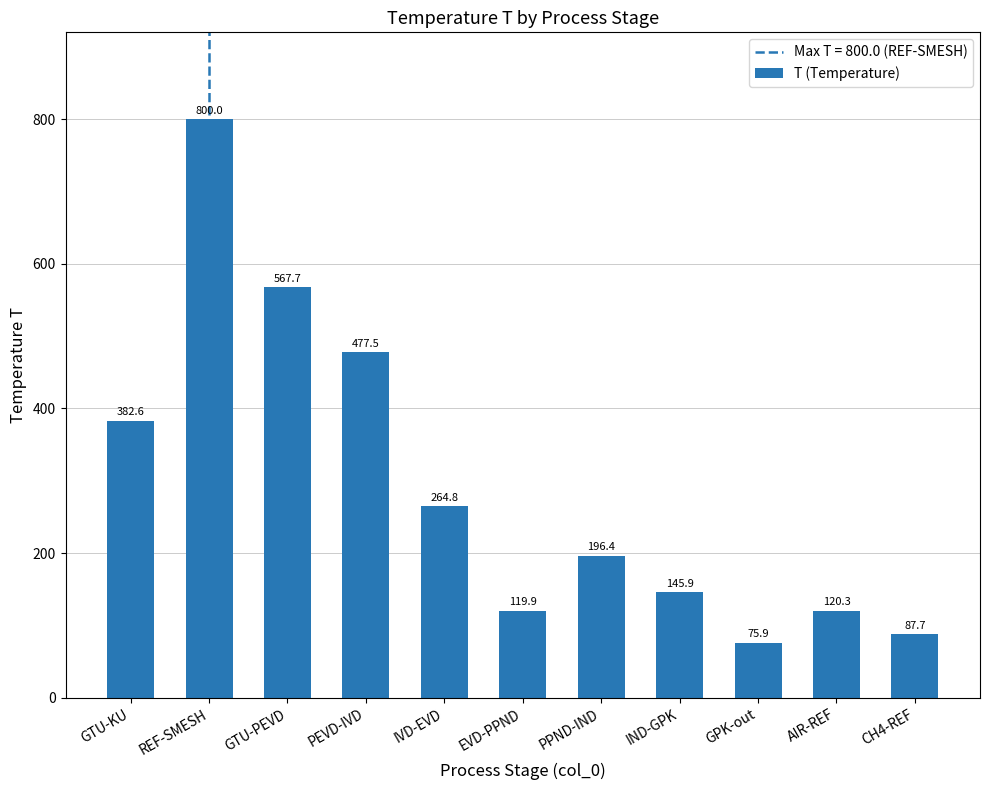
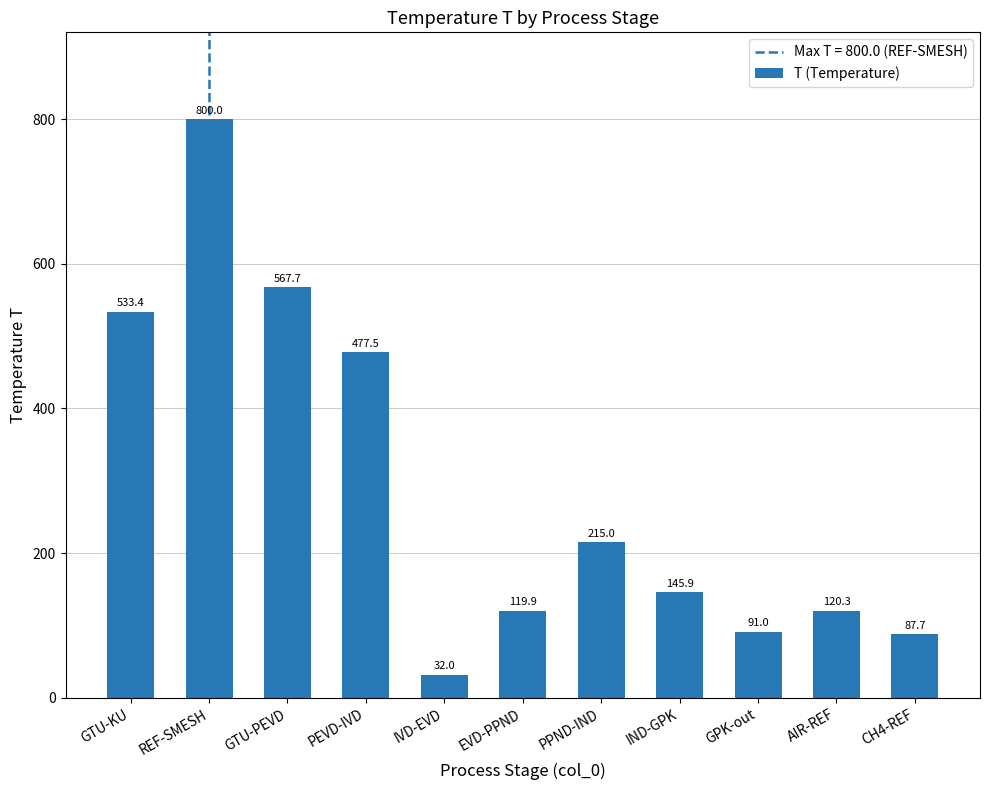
GTU-KU: 382.6 -> 533.4
IVD-EVD: 264.8 -> 32.0
PPND-IND: 196.4 -> 215.0
GPK-out: 75.9 -> 91.0
